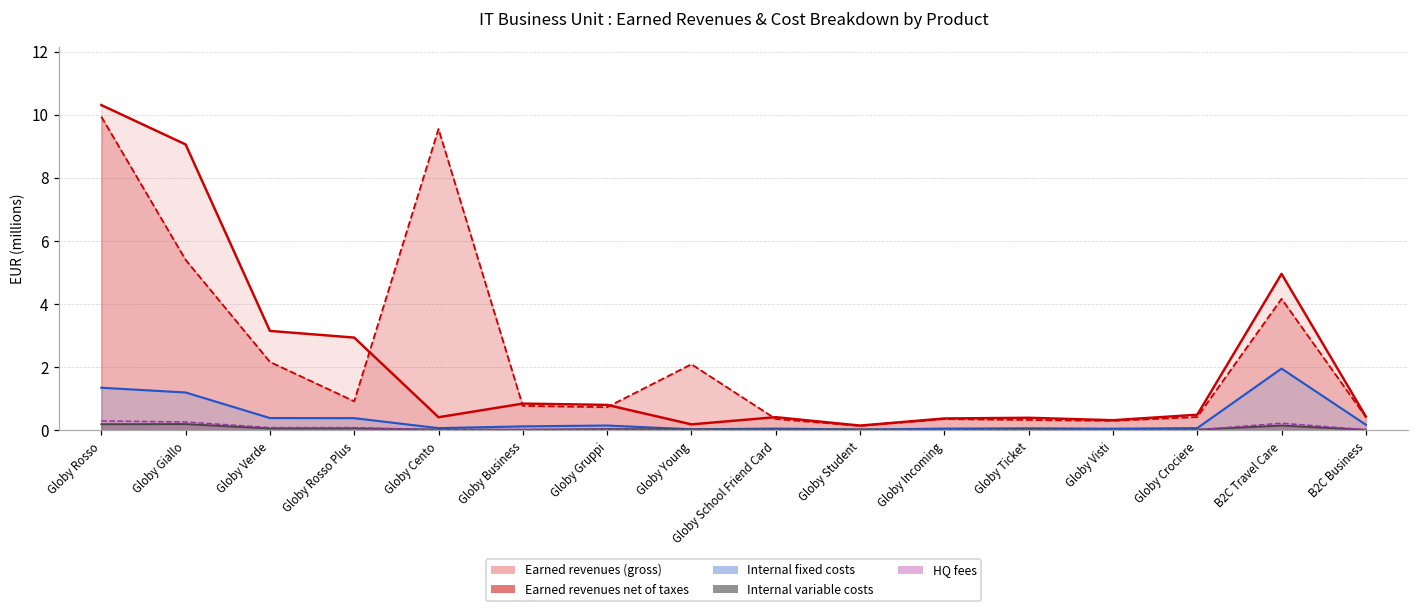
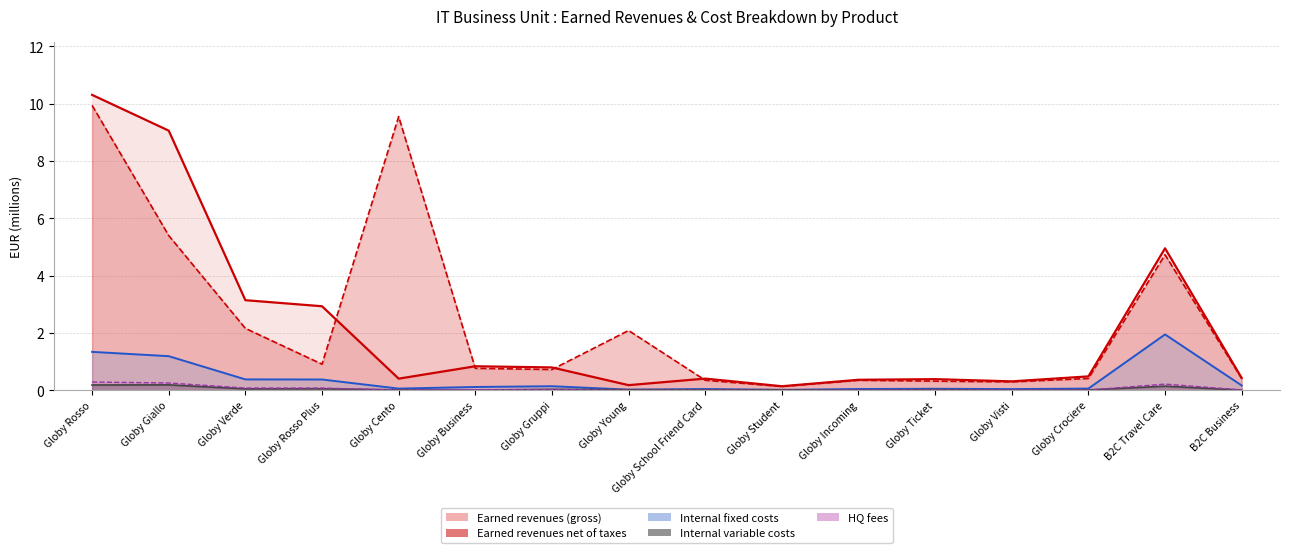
Earned revenues net of taxes, B2C Travel Care: 4.2 -> 4.7
